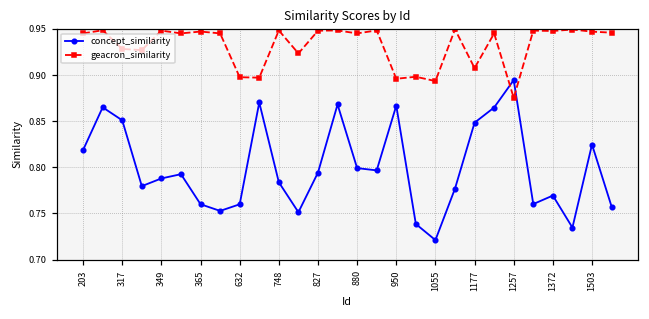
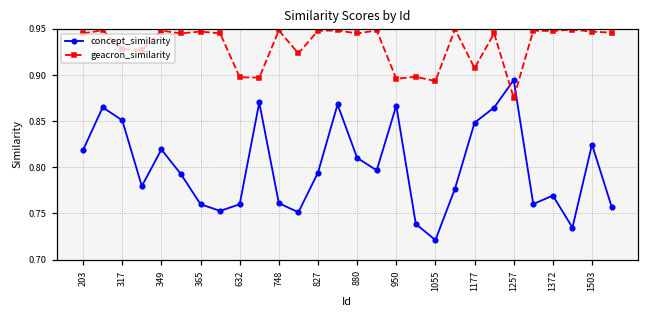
concept_similarity, 349: 0.79 -> 0.82
concept_similarity, 748: 0.78 -> 0.76
concept_similarity, 880: 0.80 -> 0.81
